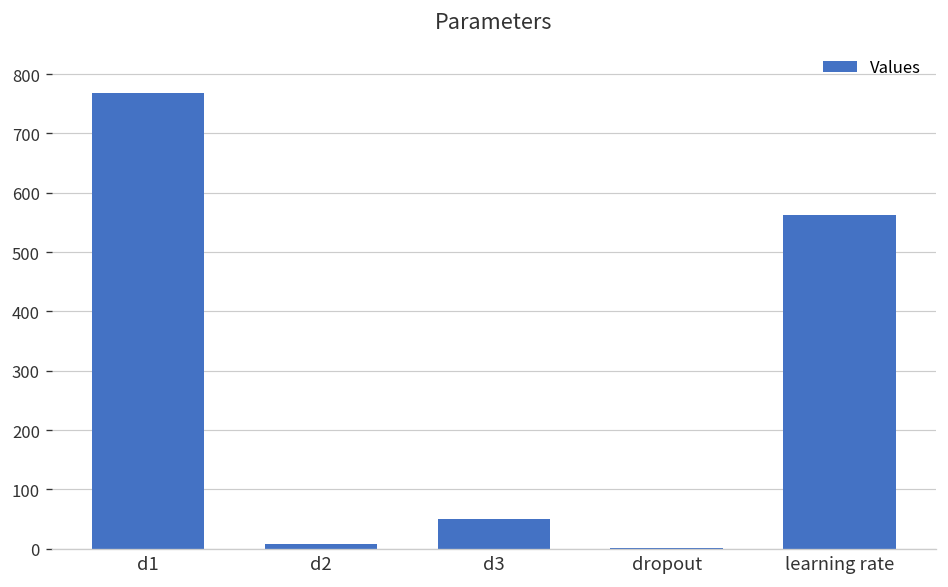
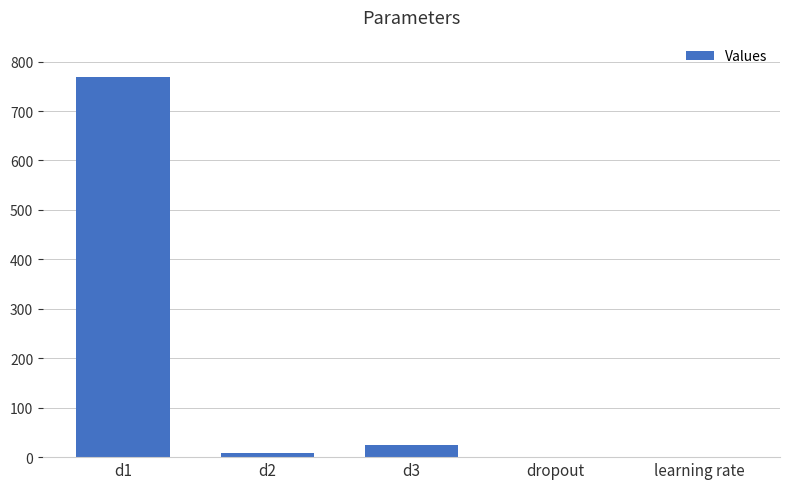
d3: 50 -> 30
learning rate: 560 -> 0
